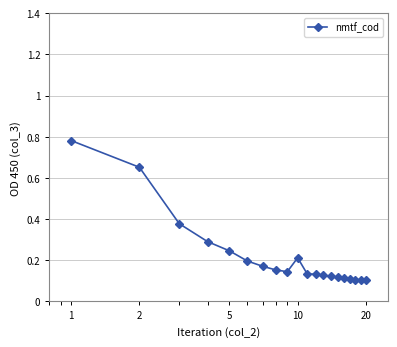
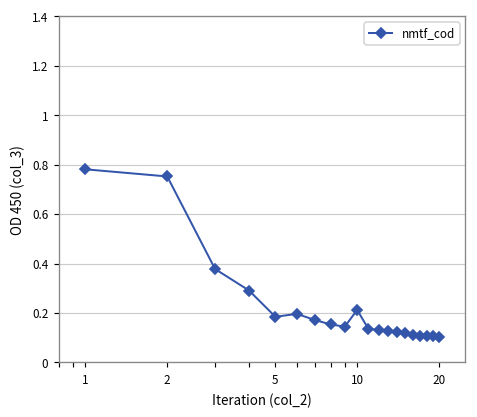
2: 0.65 -> 0.75
5: 0.25 -> 0.18
